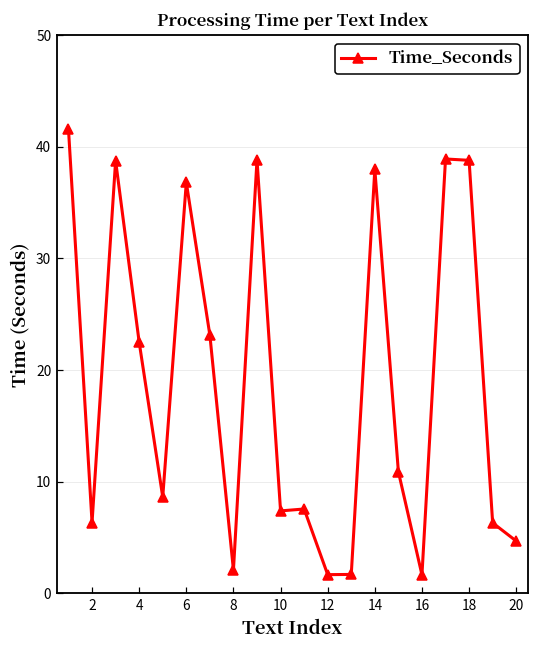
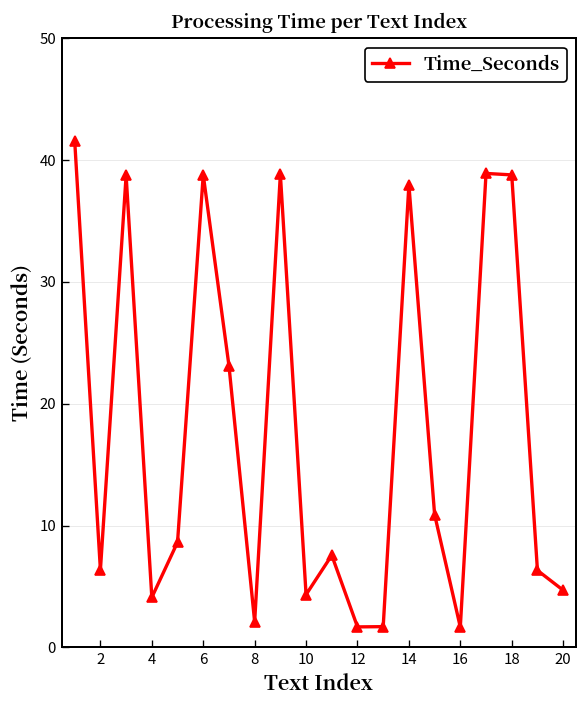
4: 22.5 -> 4.1
6: 36.8 -> 38.8
10: 7.4 -> 4.3
